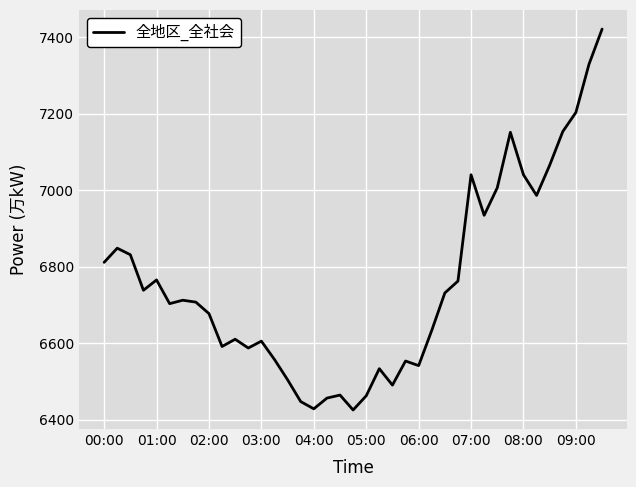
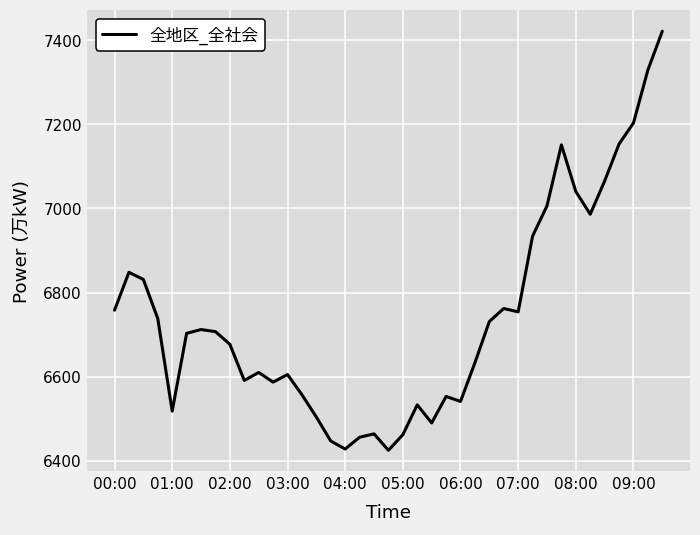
00:00: 6810 -> 6760
01:00: 6770 -> 6520
07:00: 7040 -> 6750
